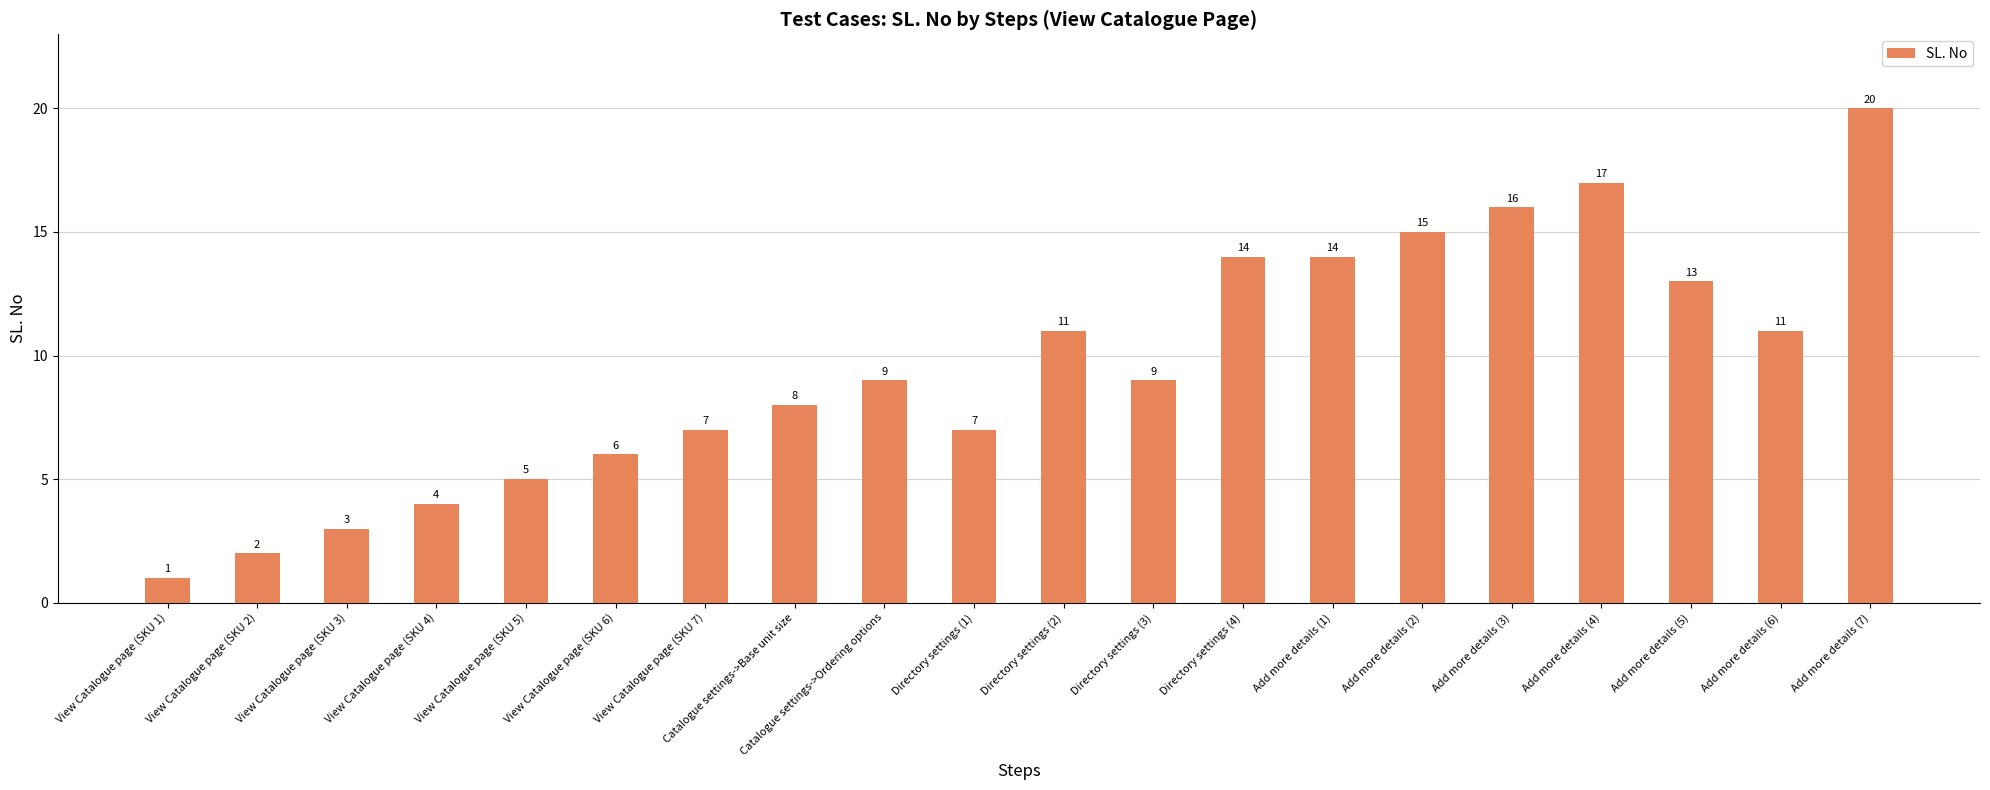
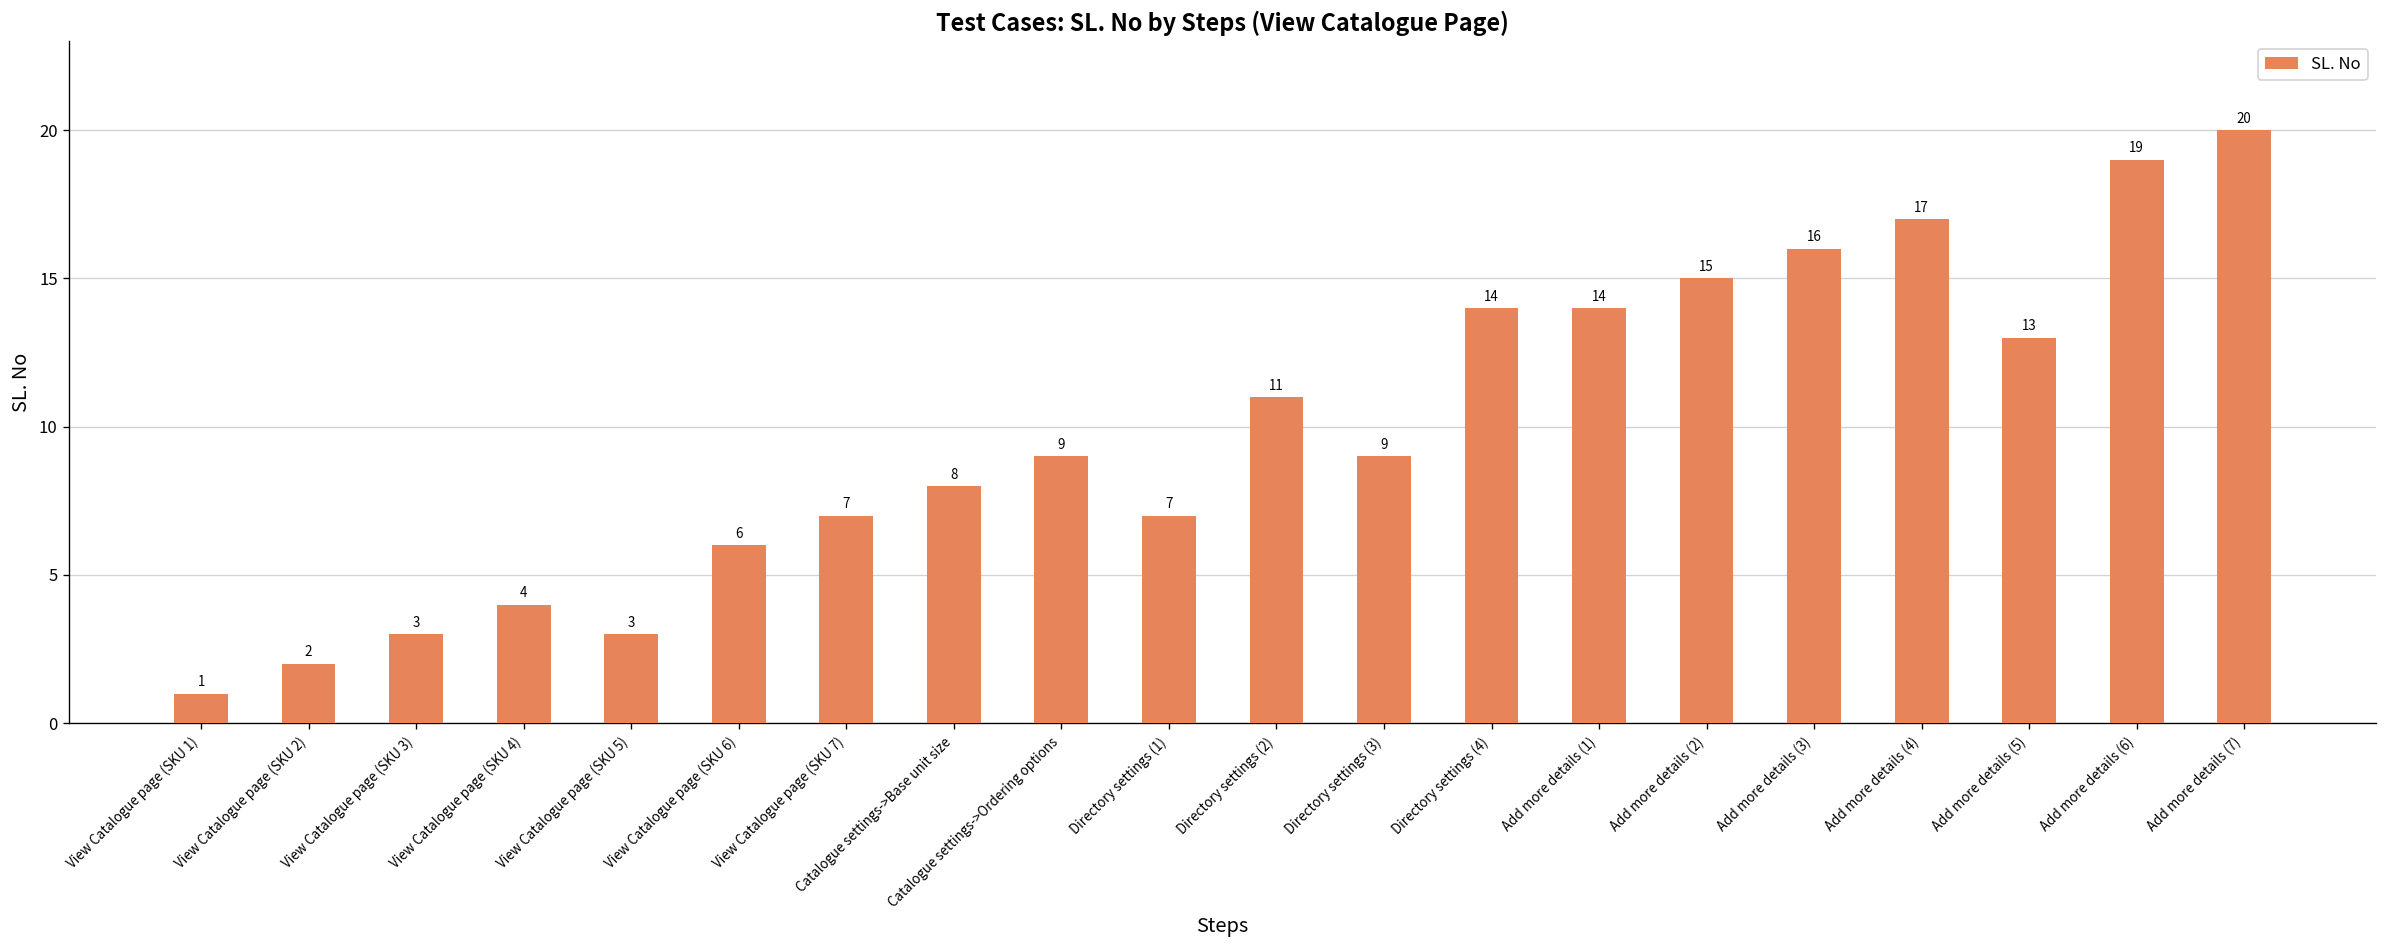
View Catalogue page (SKU 5): 5 -> 3
Add more details (6): 11 -> 19
